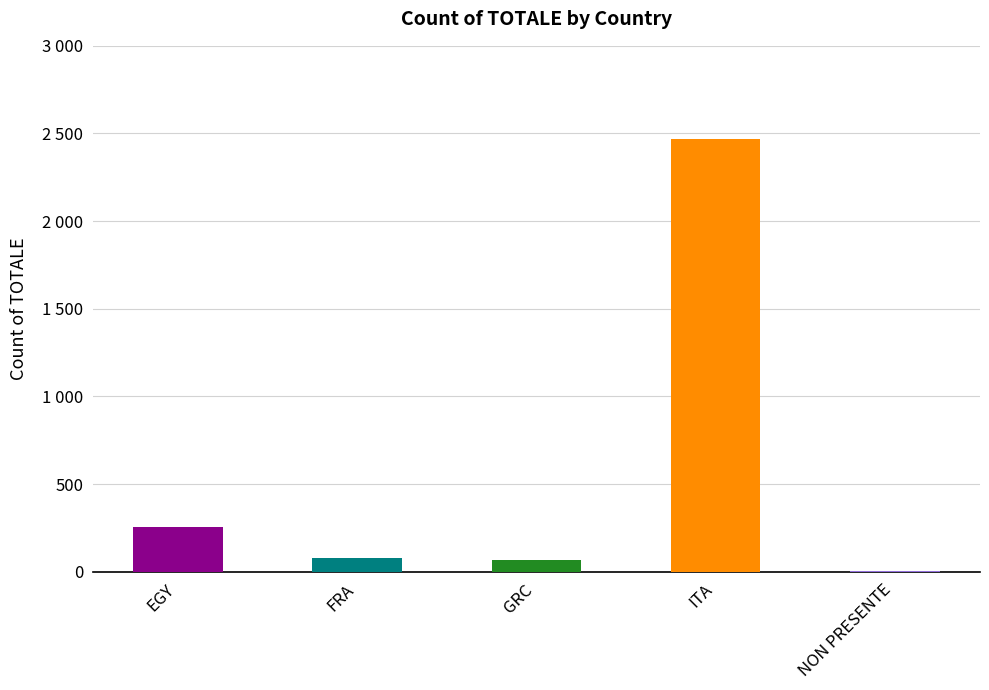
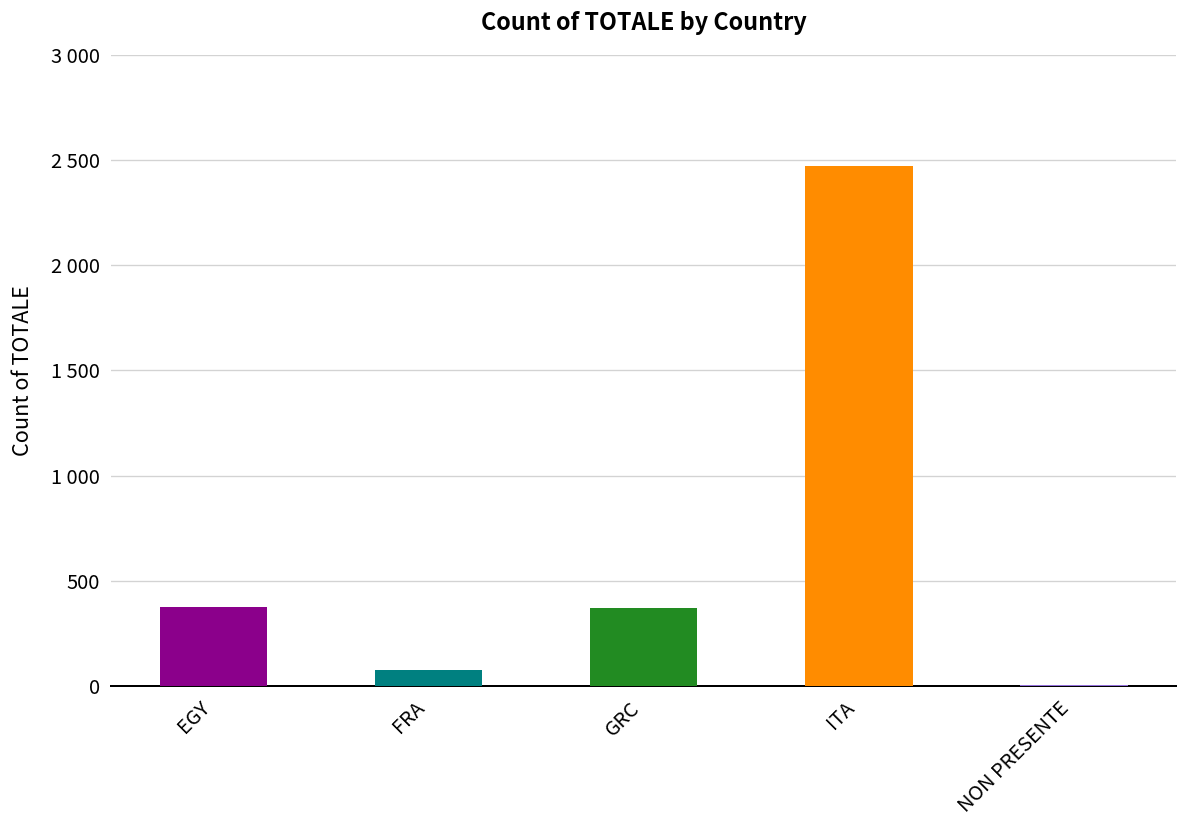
EGY: 250 -> 380
GRC: 70 -> 370
